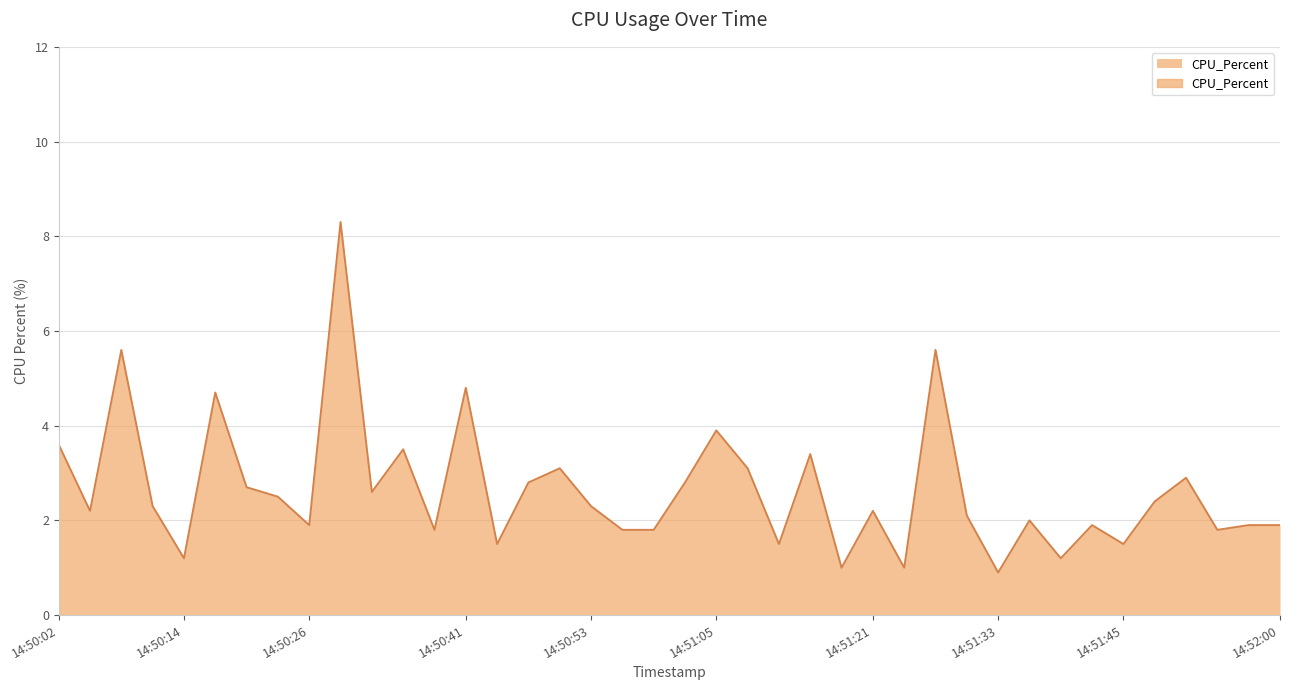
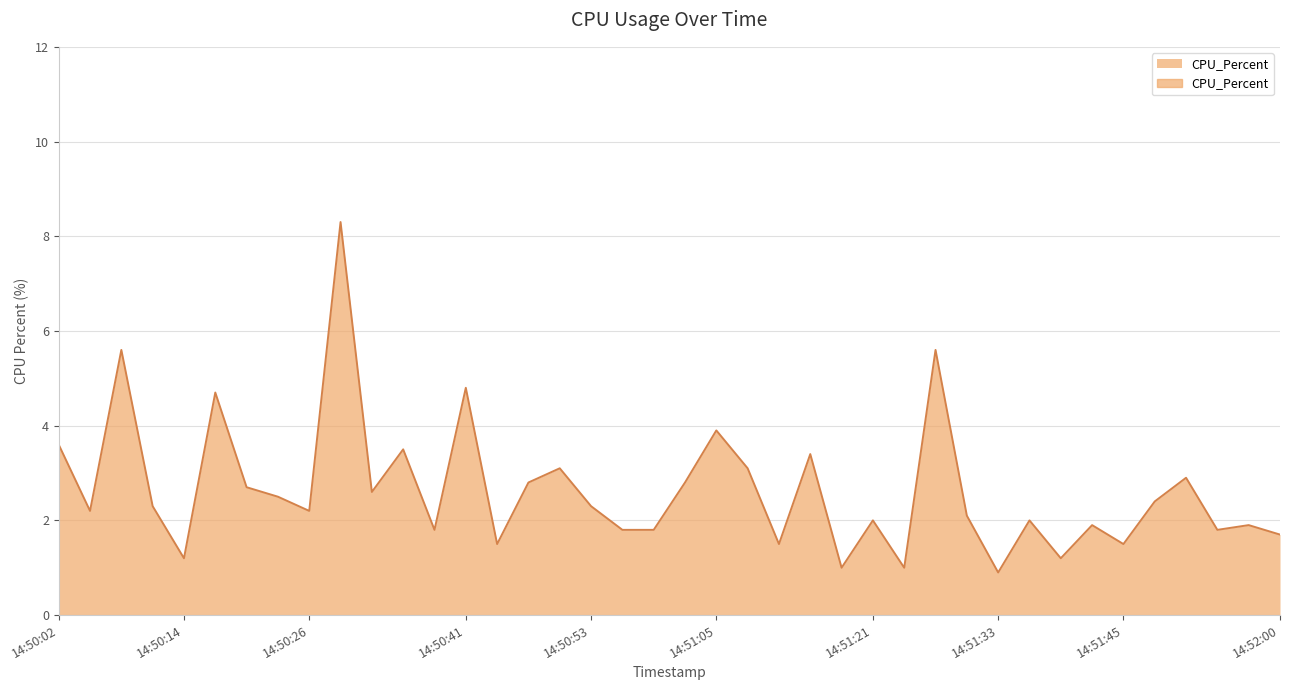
14:50:26: 1.9 -> 2.2
14:51:21: 2.2 -> 2.0
14:52:00: 1.9 -> 1.7
